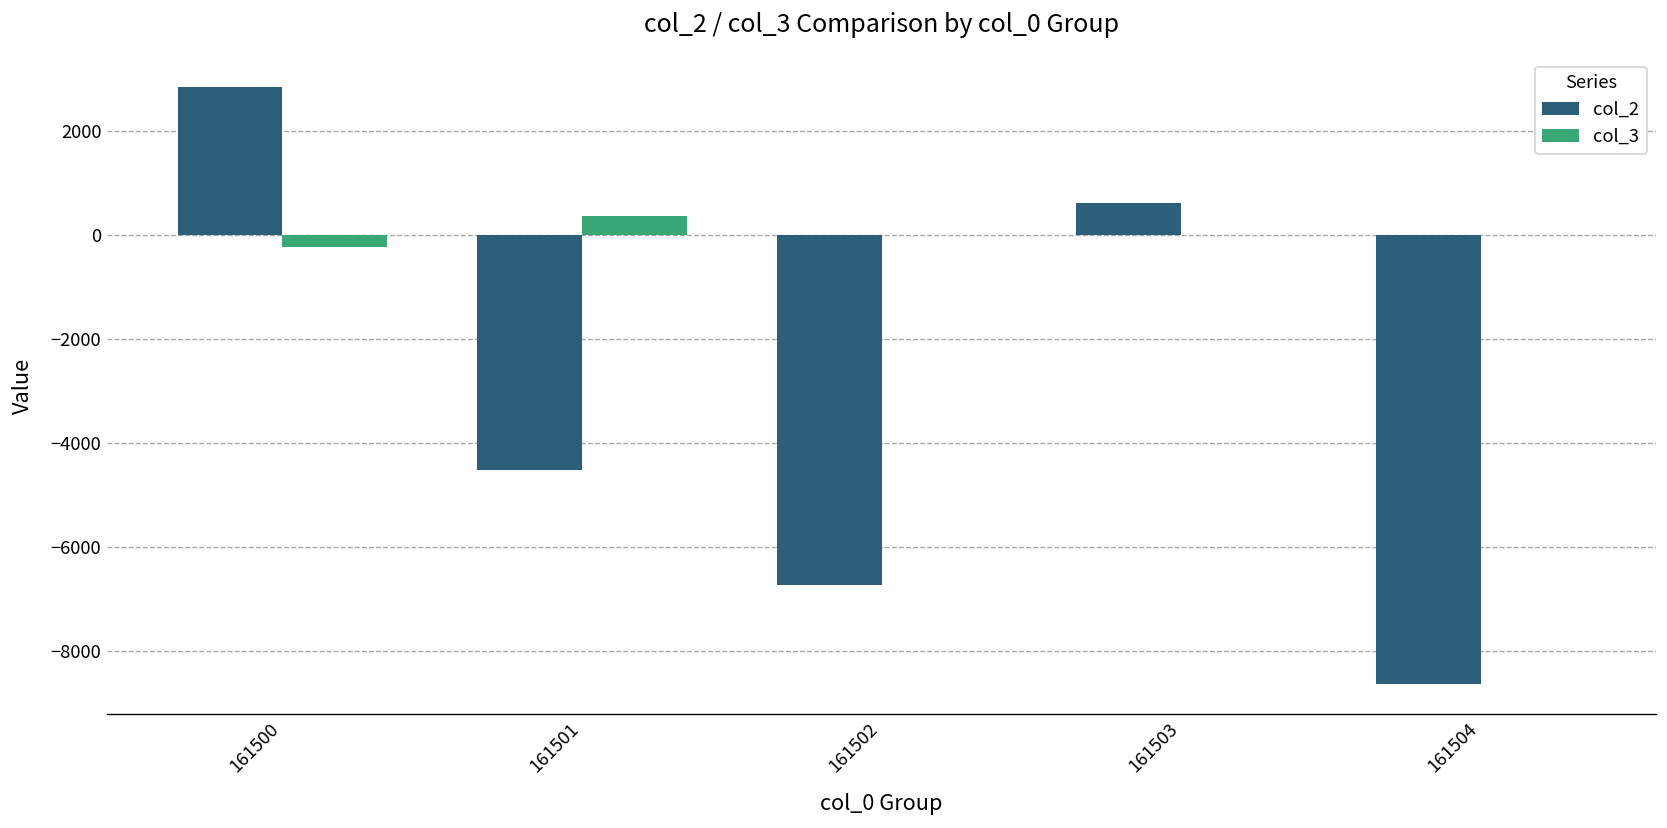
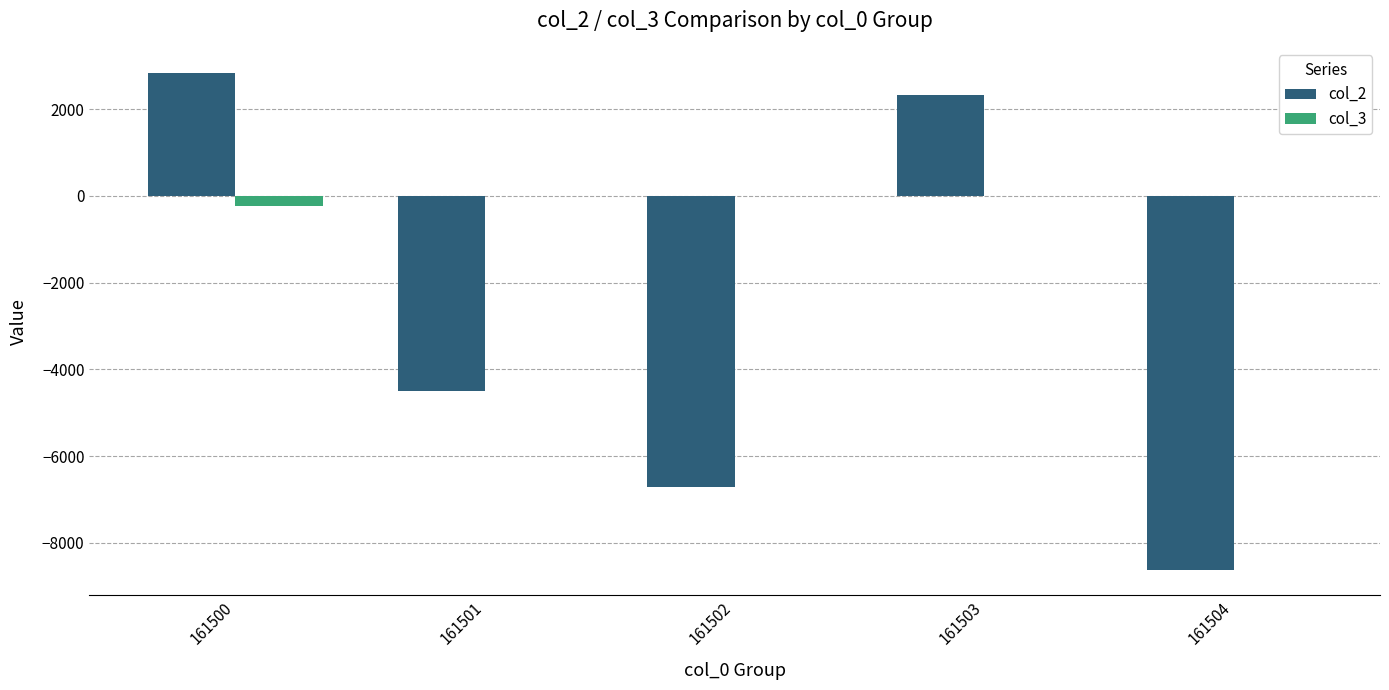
col_3, 161501: 400 -> 0
col_2, 161503: 600 -> 2300
